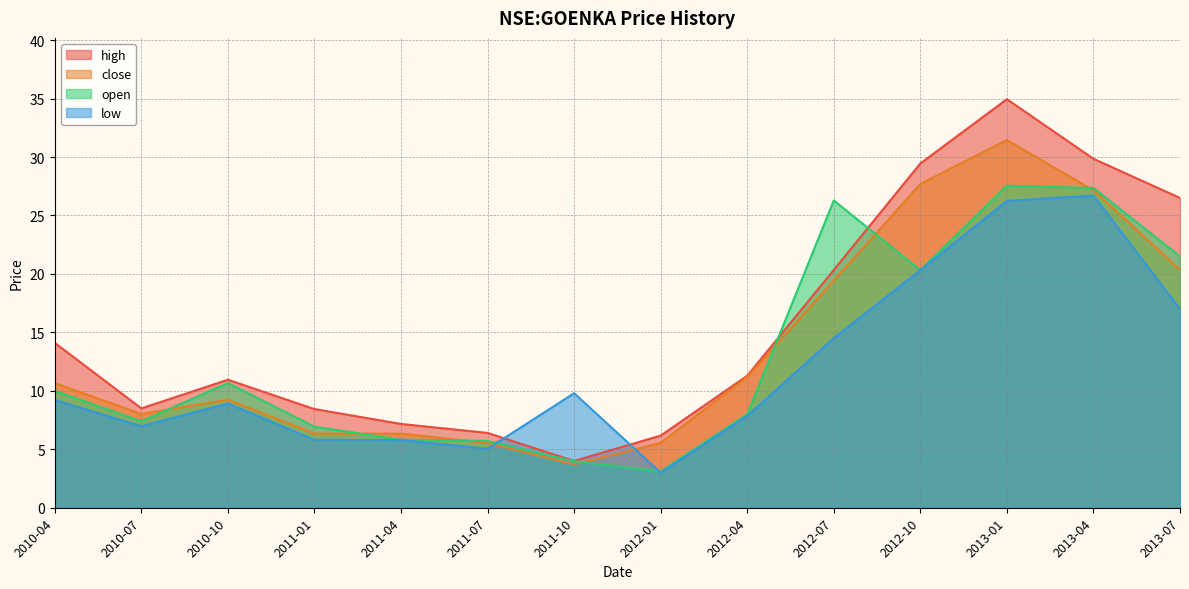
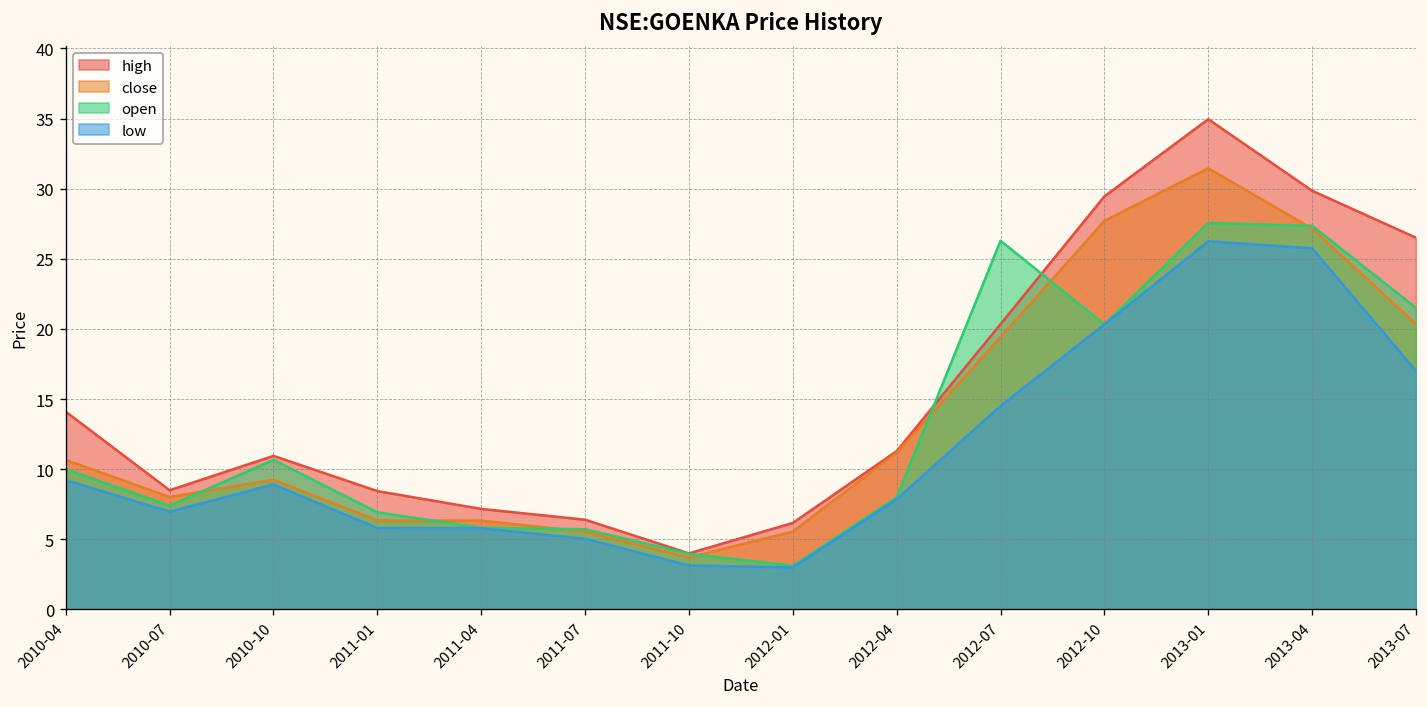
low, 2011-10: 9.8 -> 3.1
low, 2013-04: 26.7 -> 25.8
